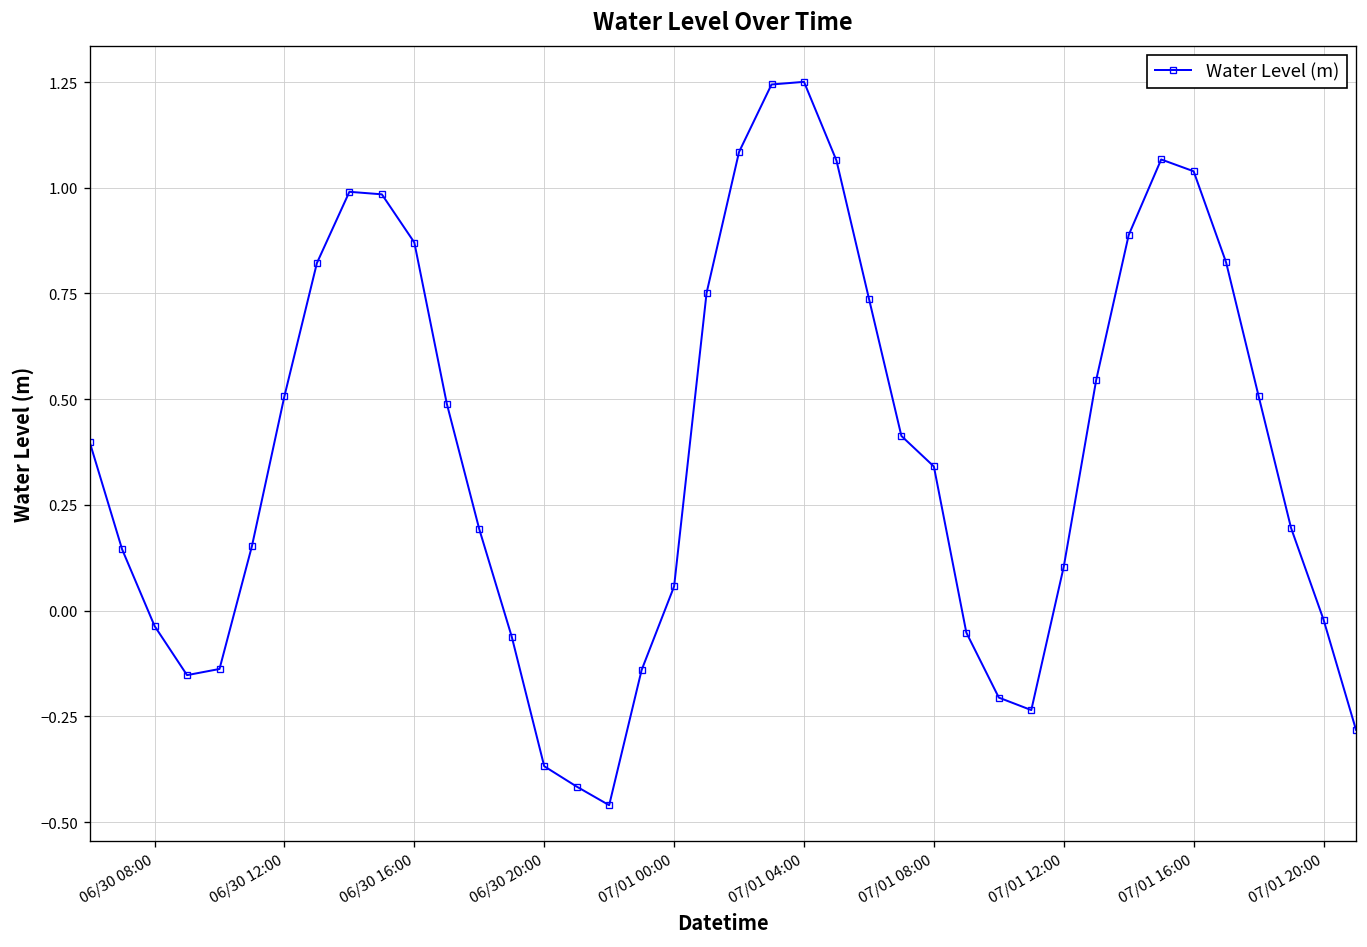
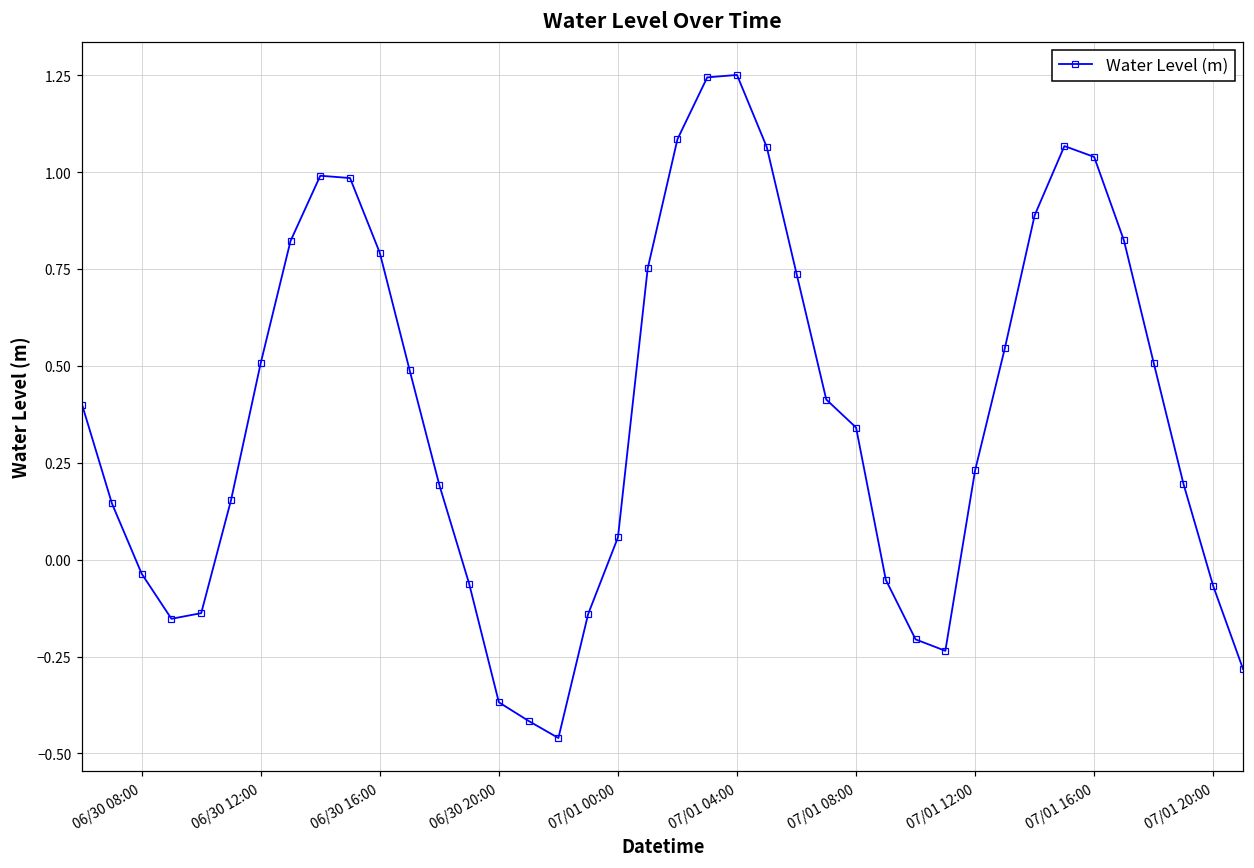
06/30 16:00: 0.87 -> 0.79
07/01 12:00: 0.10 -> 0.23
07/01 20:00: -0.02 -> -0.07
